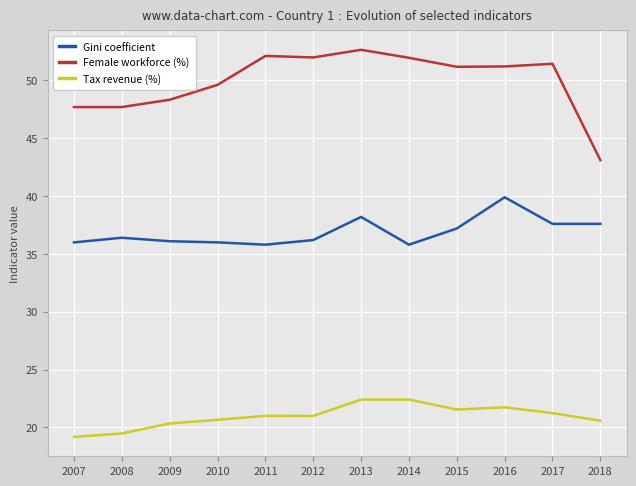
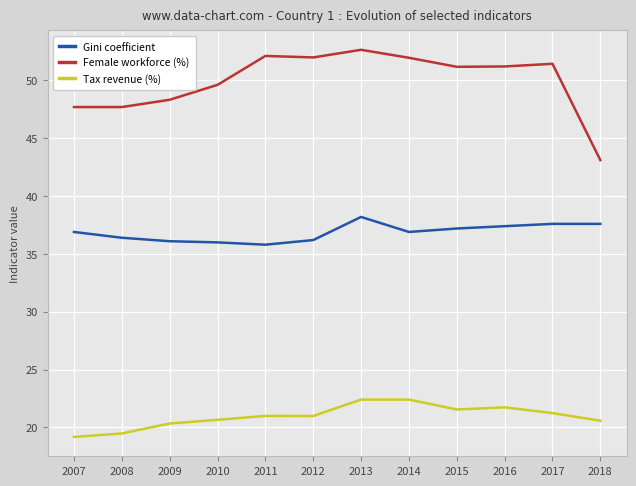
Gini coefficient, 2007: 36.0 -> 36.9
Gini coefficient, 2014: 35.8 -> 36.9
Gini coefficient, 2016: 39.9 -> 37.4
